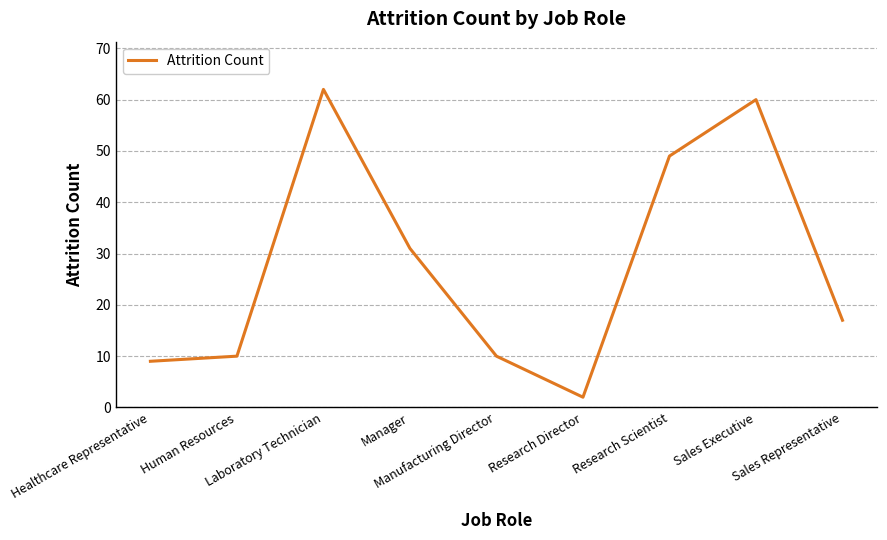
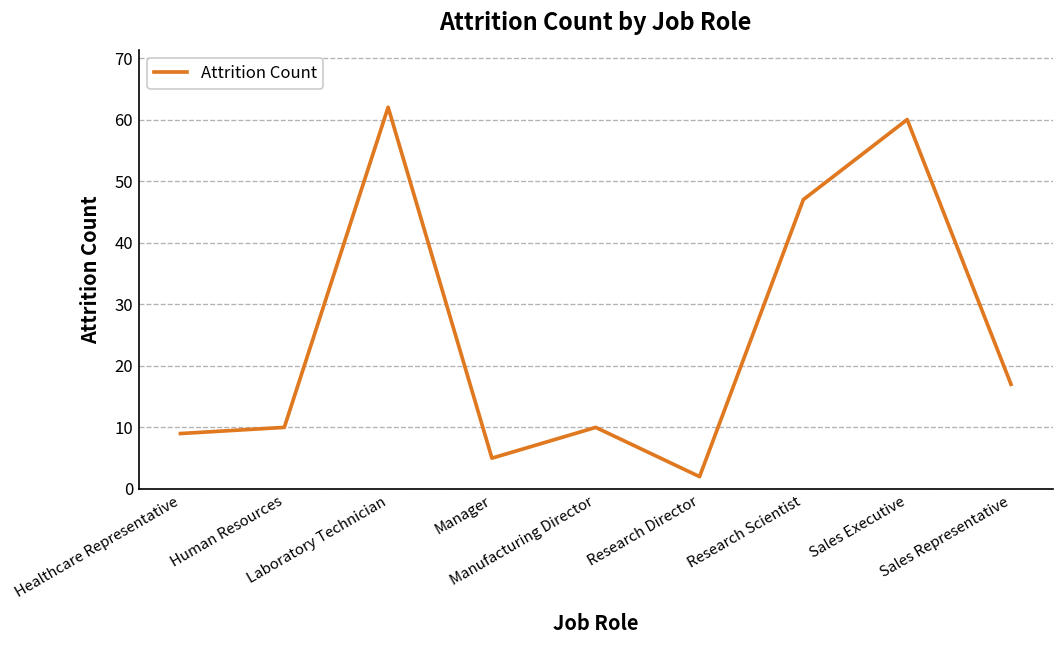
Manager: 31 -> 5
Research Scientist: 49 -> 47
